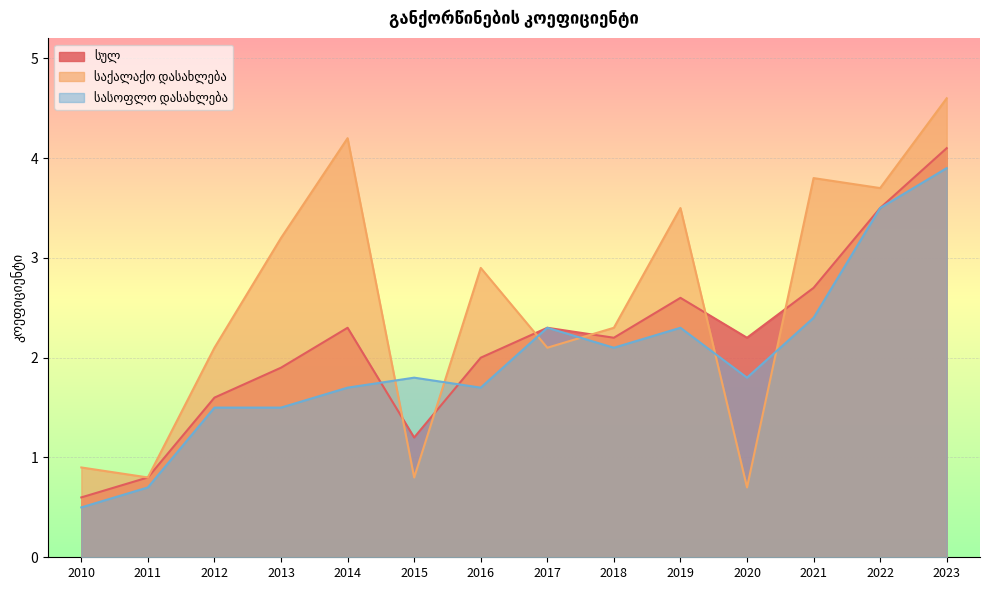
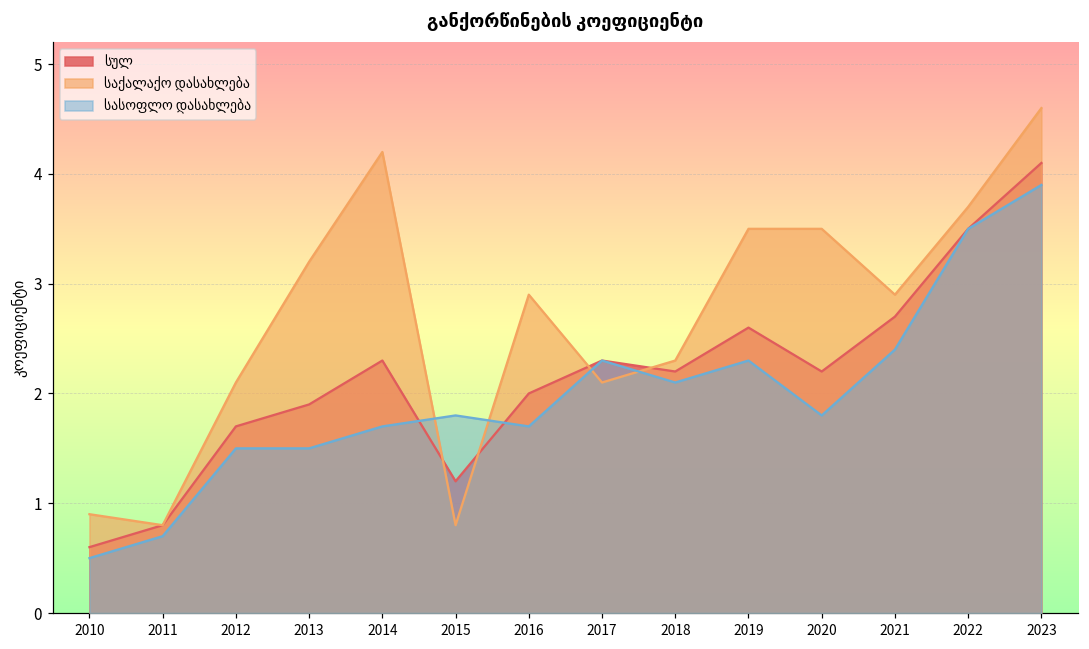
სულ, 2012: 1.6 -> 1.7
საქალაქო დასახლება, 2020: 0.7 -> 3.5
საქალაქო დასახლება, 2021: 3.8 -> 2.9
